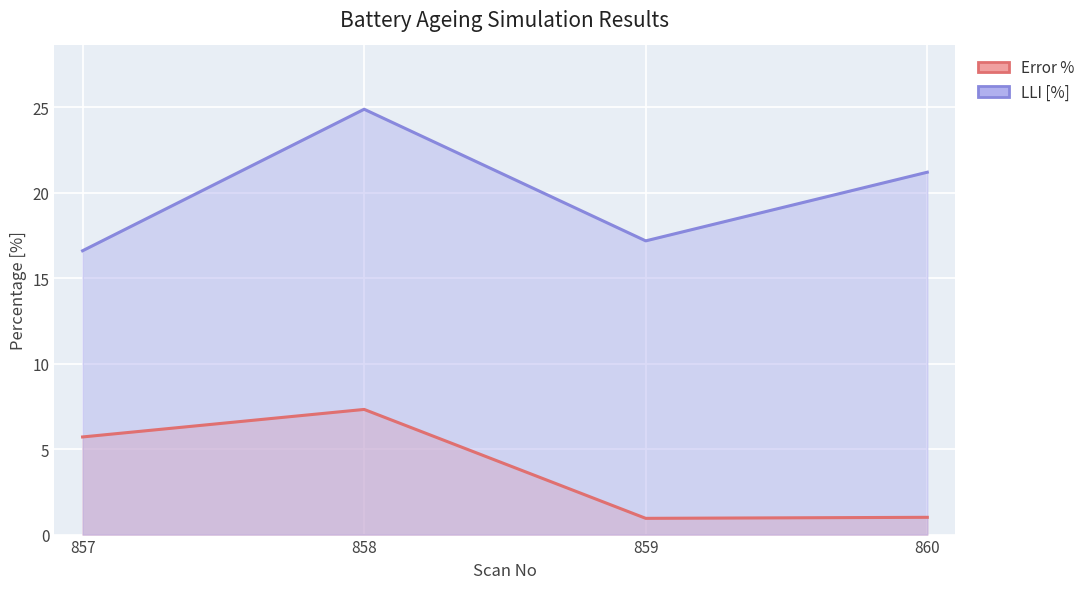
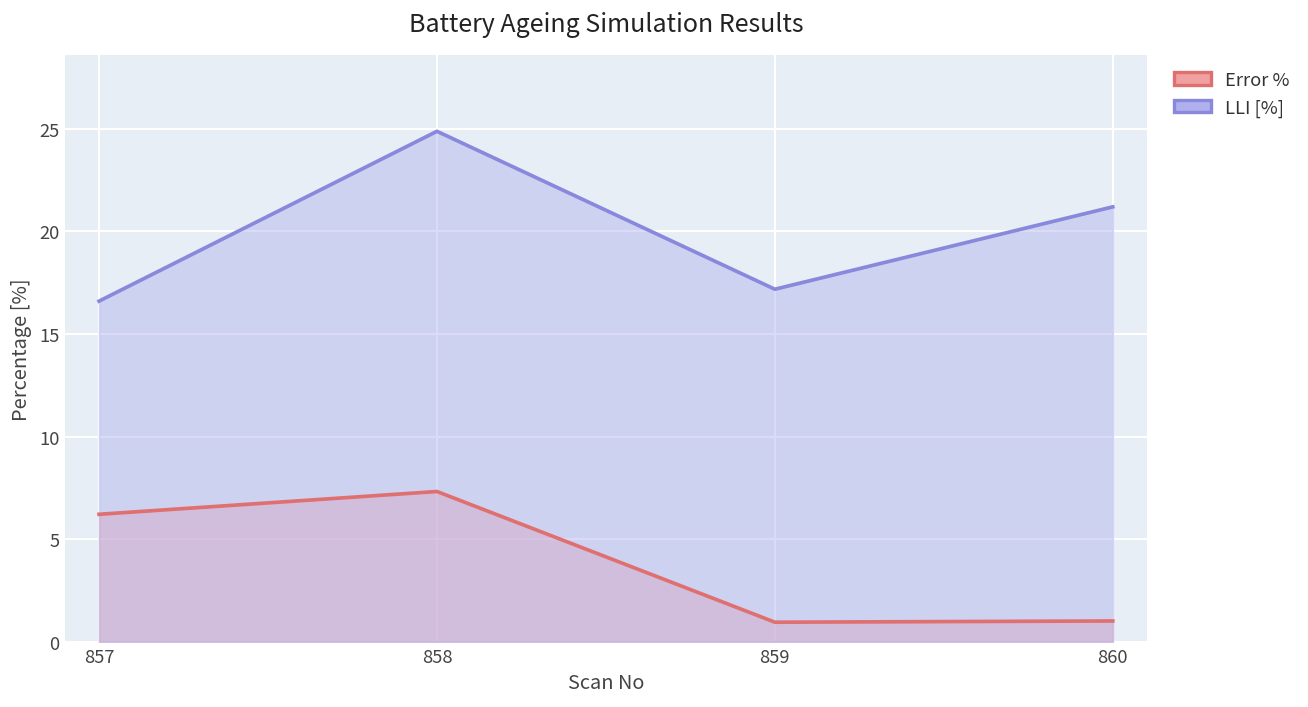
Error %, 857: 5.7 -> 6.2
